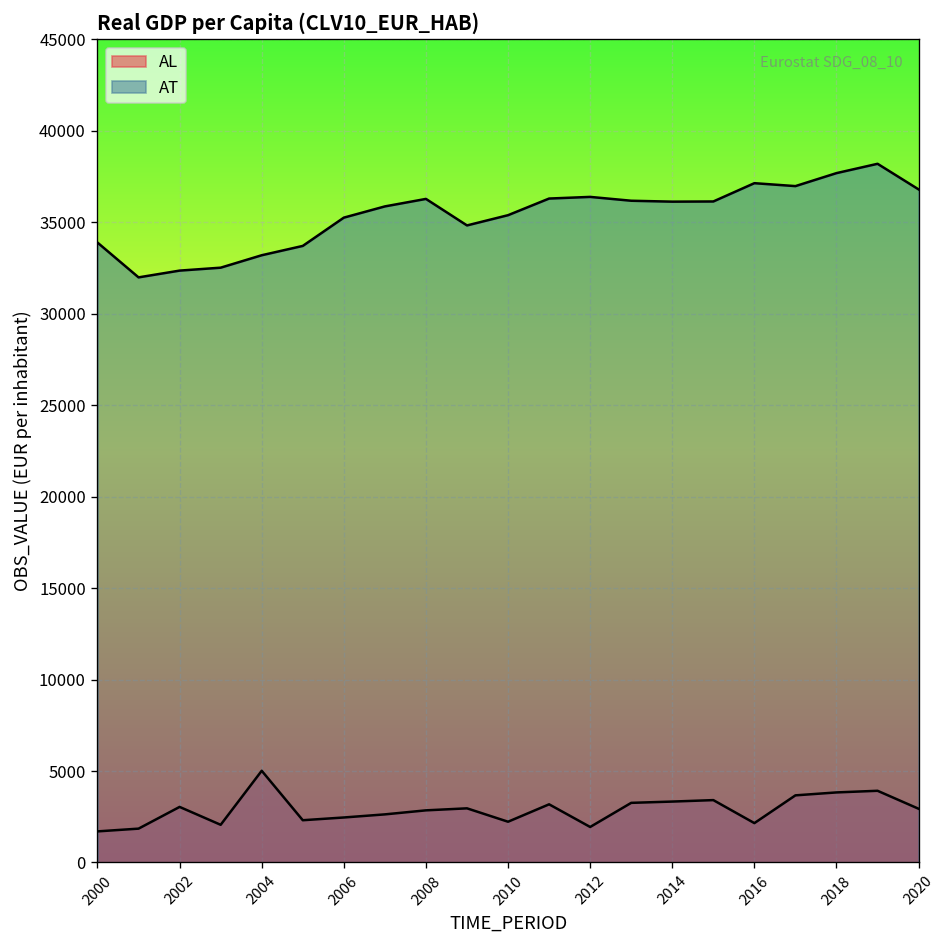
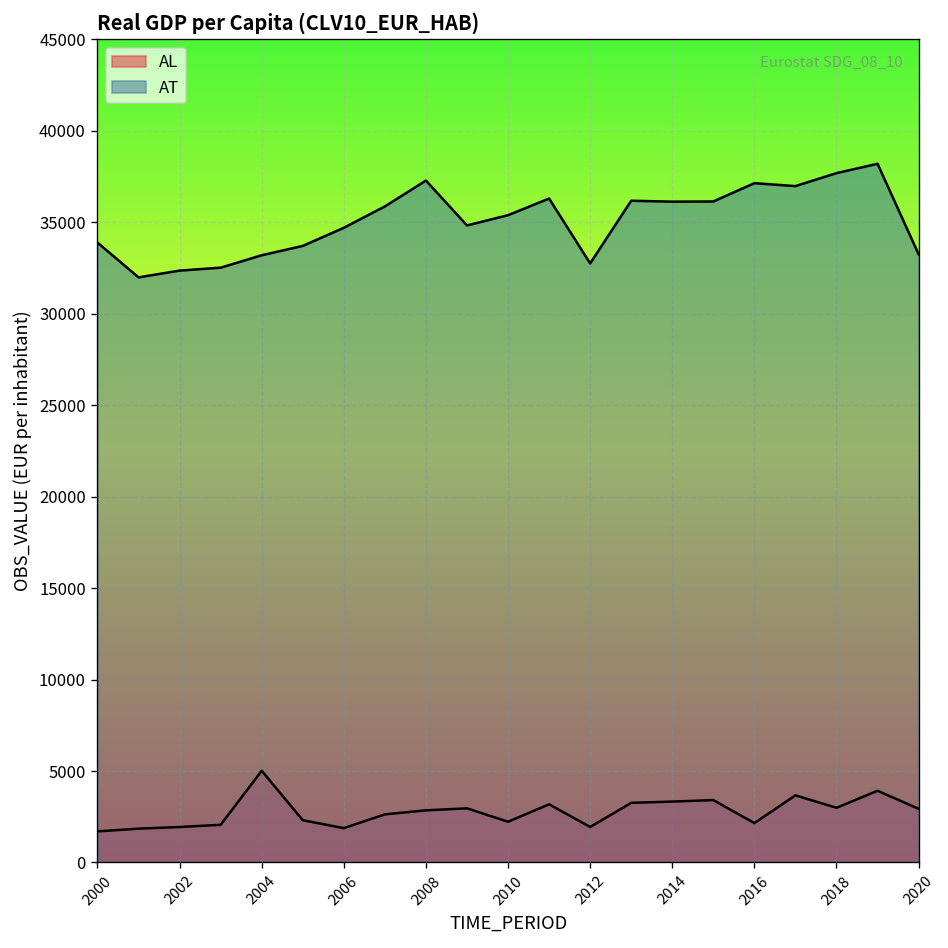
AL, 2002: 3000 -> 1900
AL, 2006: 2500 -> 1900
AT, 2006: 35300 -> 34700
AT, 2008: 36300 -> 37300
AT, 2012: 36400 -> 32800
AL, 2018: 3800 -> 3000
AT, 2020: 36800 -> 33300
